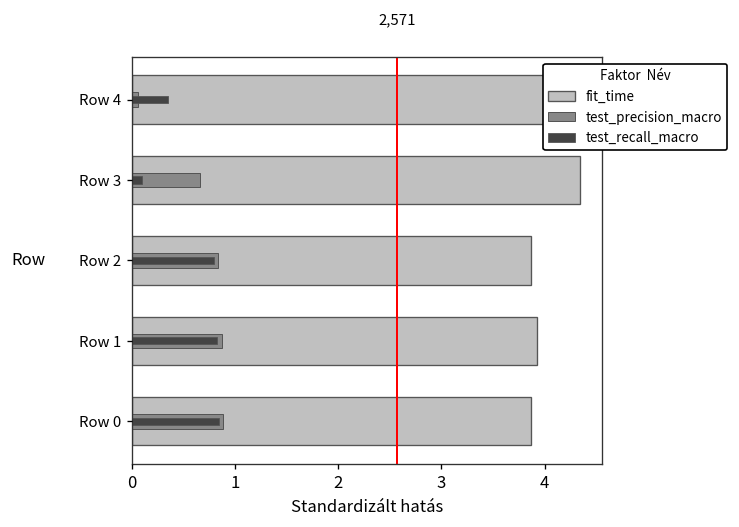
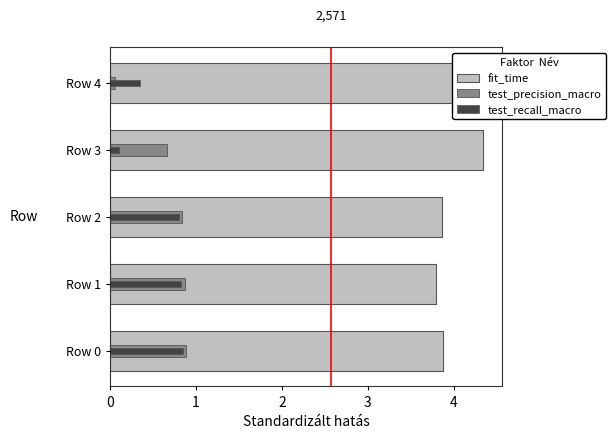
fit_time, Row 1: 3.9 -> 3.8
